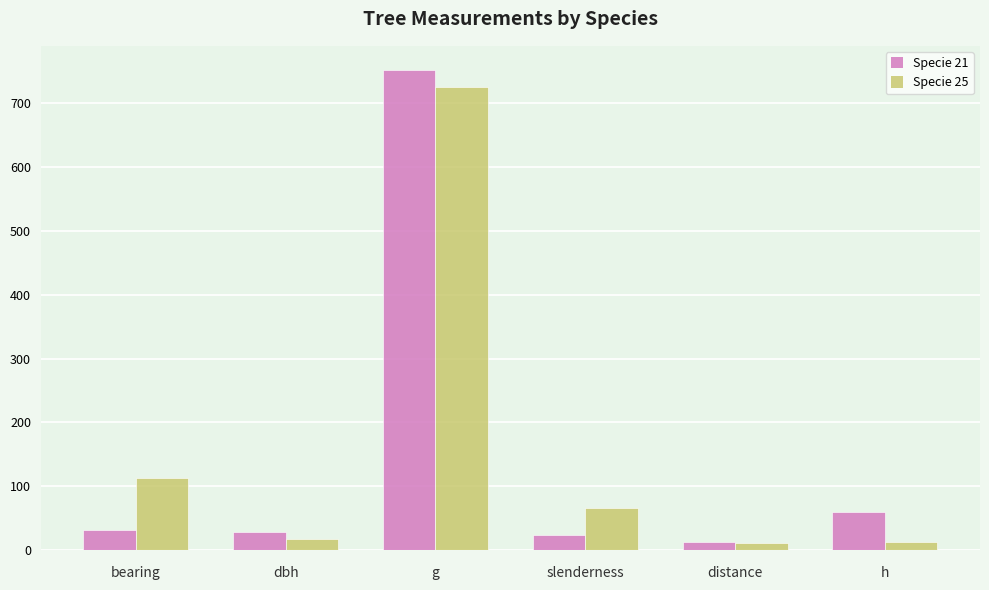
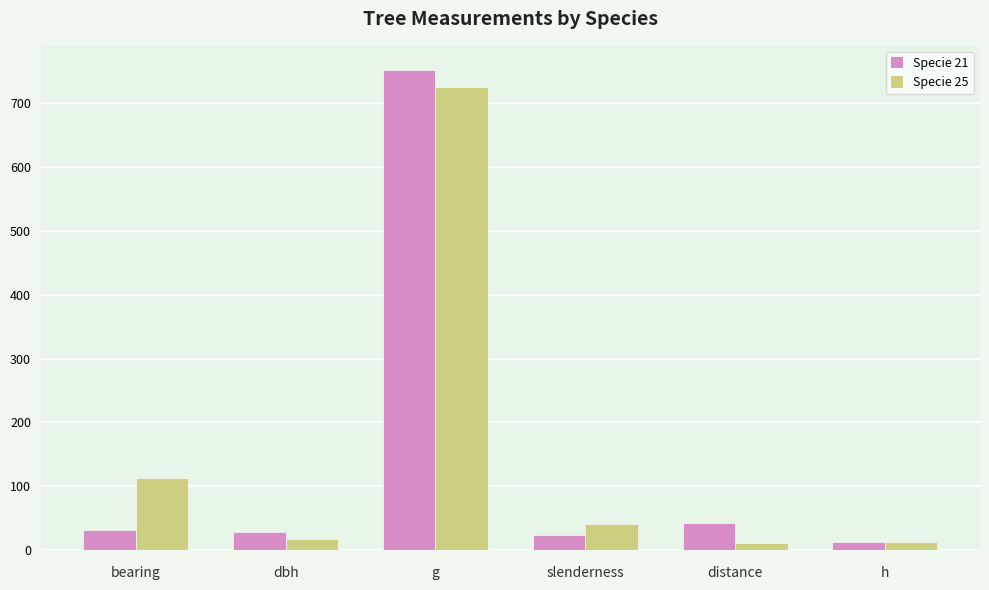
Specie 25, slenderness: 70 -> 40
Specie 21, distance: 10 -> 40
Specie 21, h: 60 -> 10
